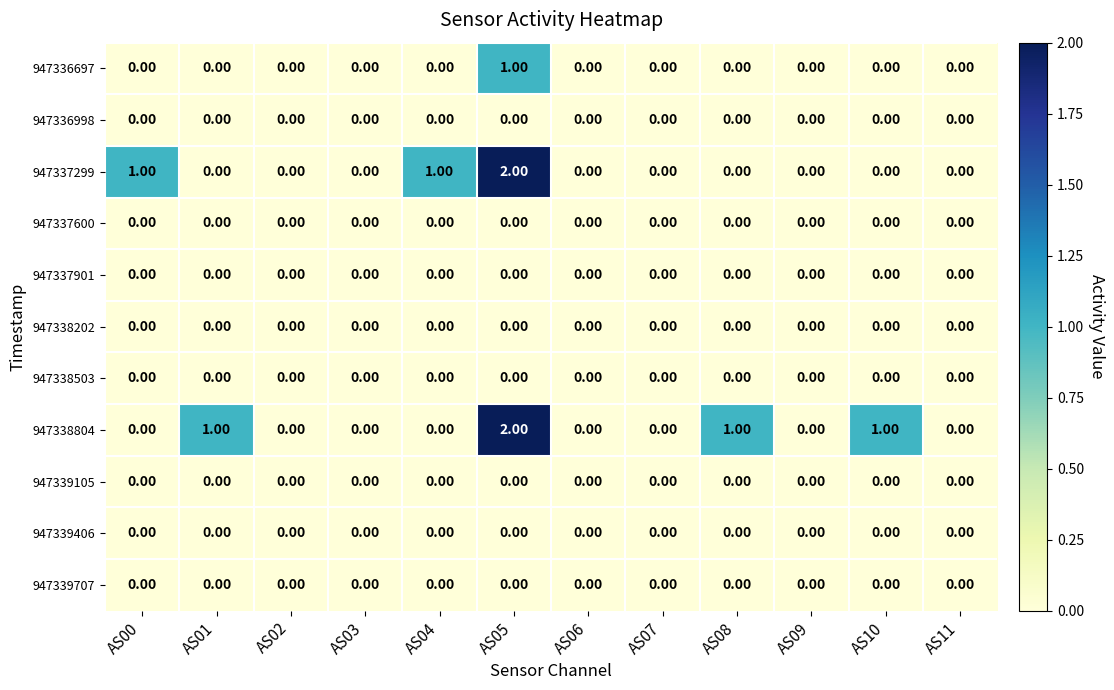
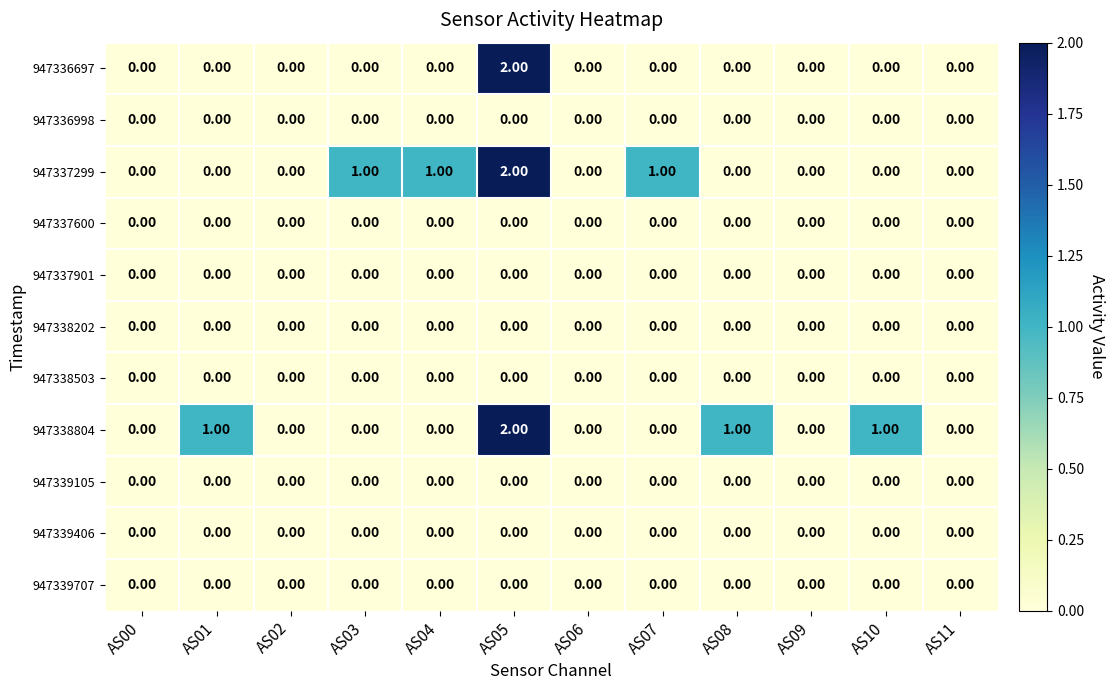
947336697, AS05: 1.00 -> 2.00
947337299, AS00: 1.00 -> 0.00
947337299, AS03: 0.00 -> 1.00
947337299, AS07: 0.00 -> 1.00
